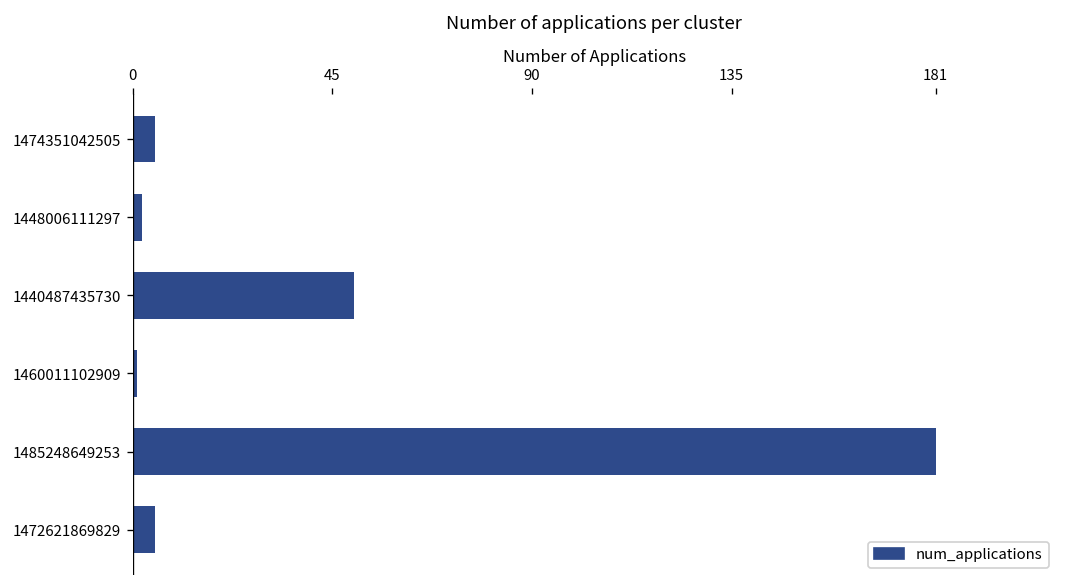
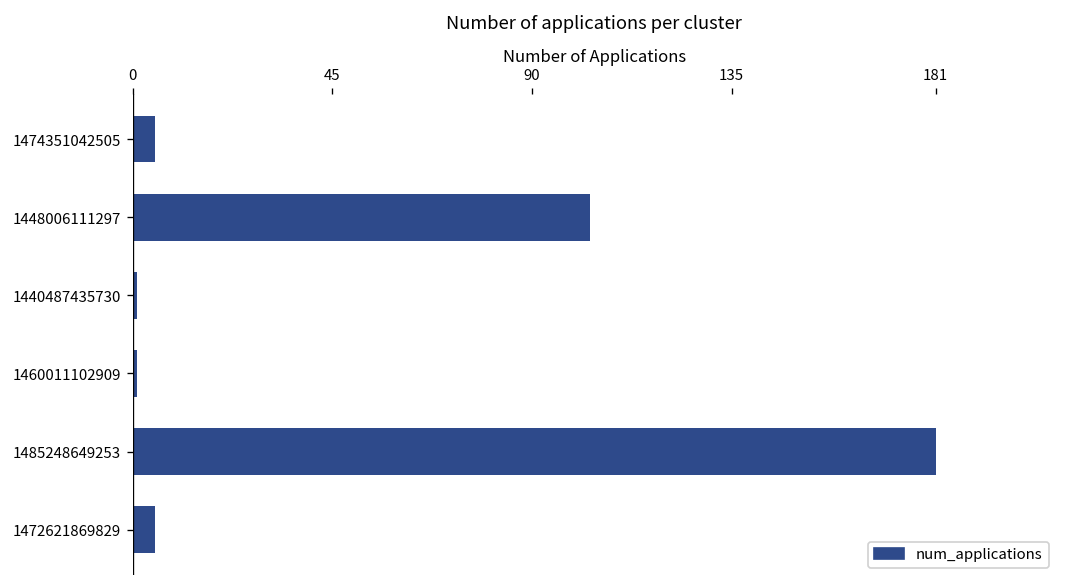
1448006111297: 2 -> 103
1440487435730: 50 -> 1
